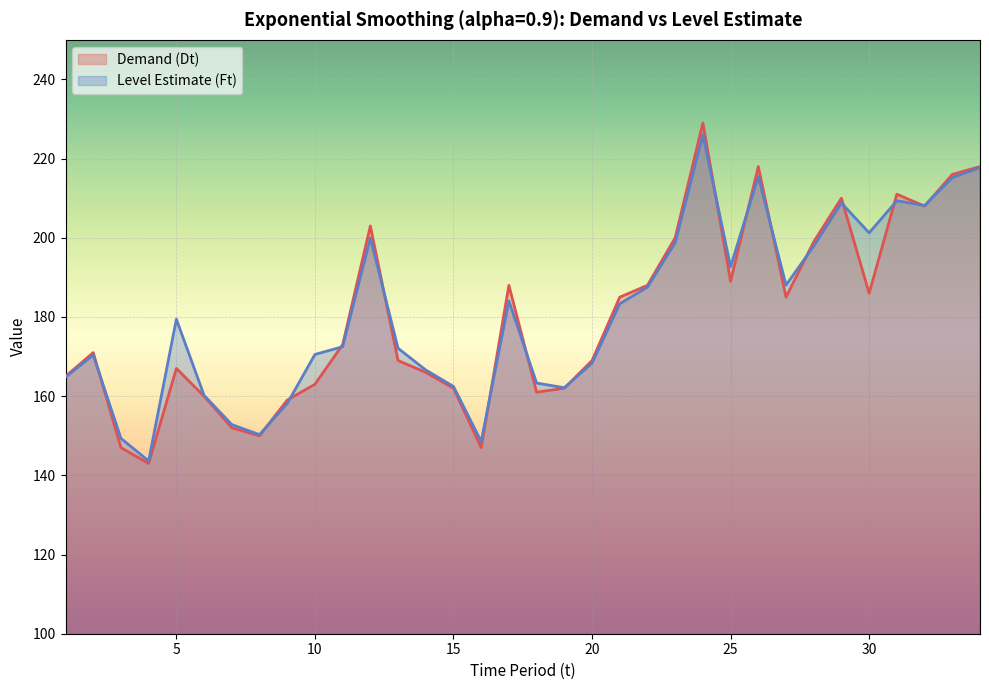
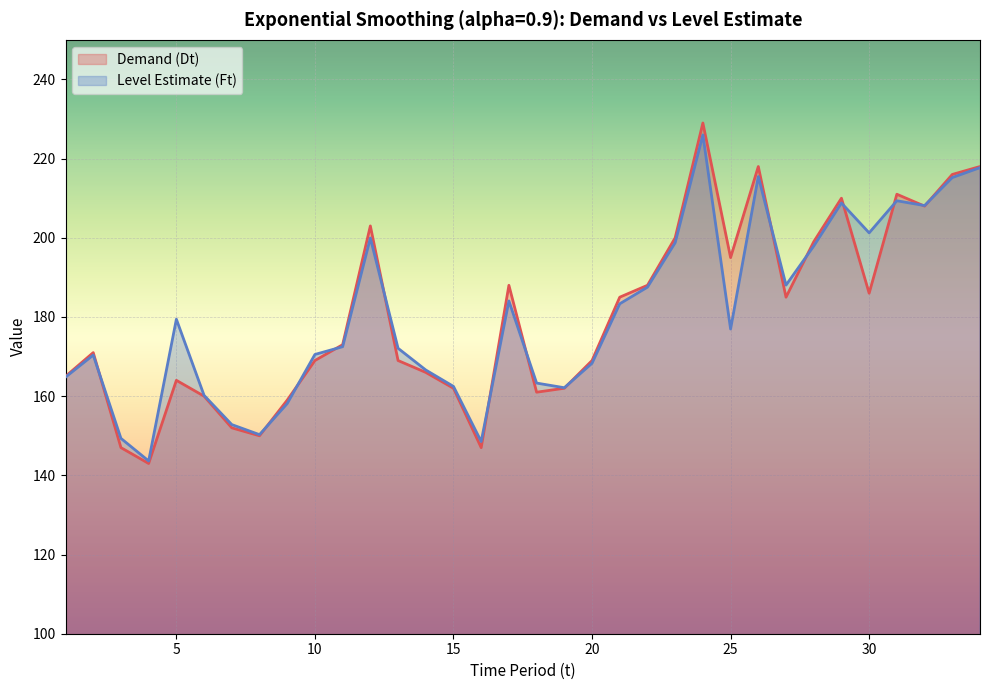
Demand (Dt), 5: 167 -> 164
Demand (Dt), 10: 163 -> 169
Demand (Dt), 25: 189 -> 195
Level Estimate (Ft), 25: 193 -> 177
